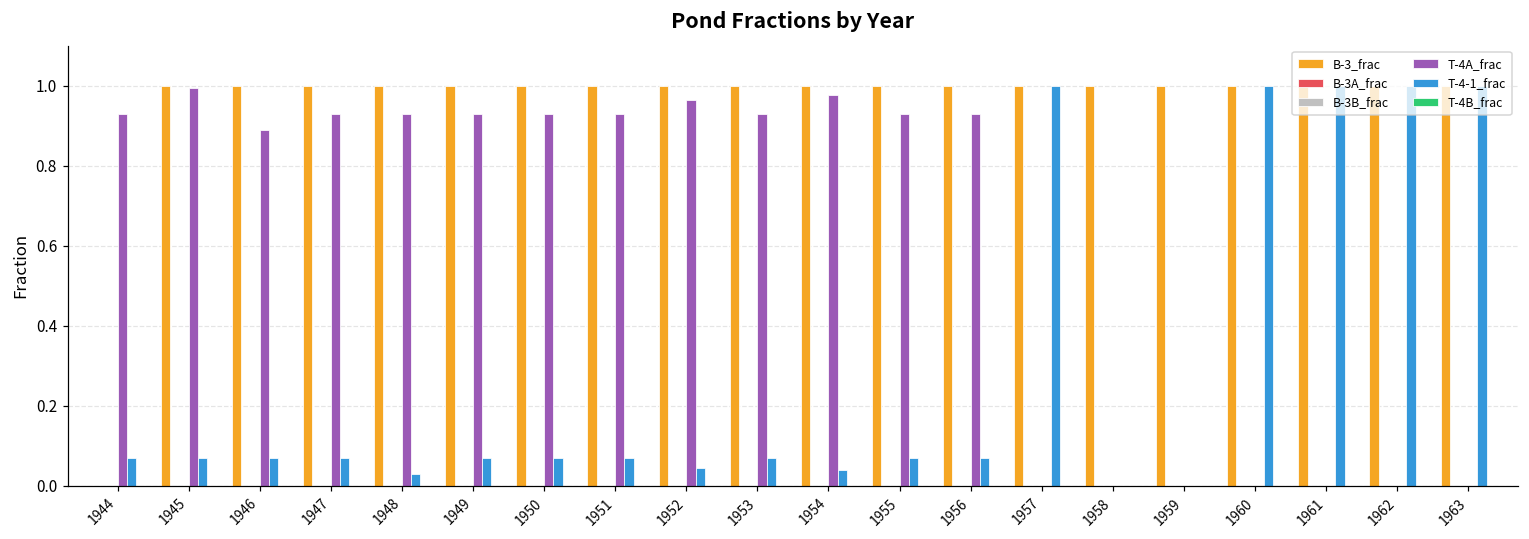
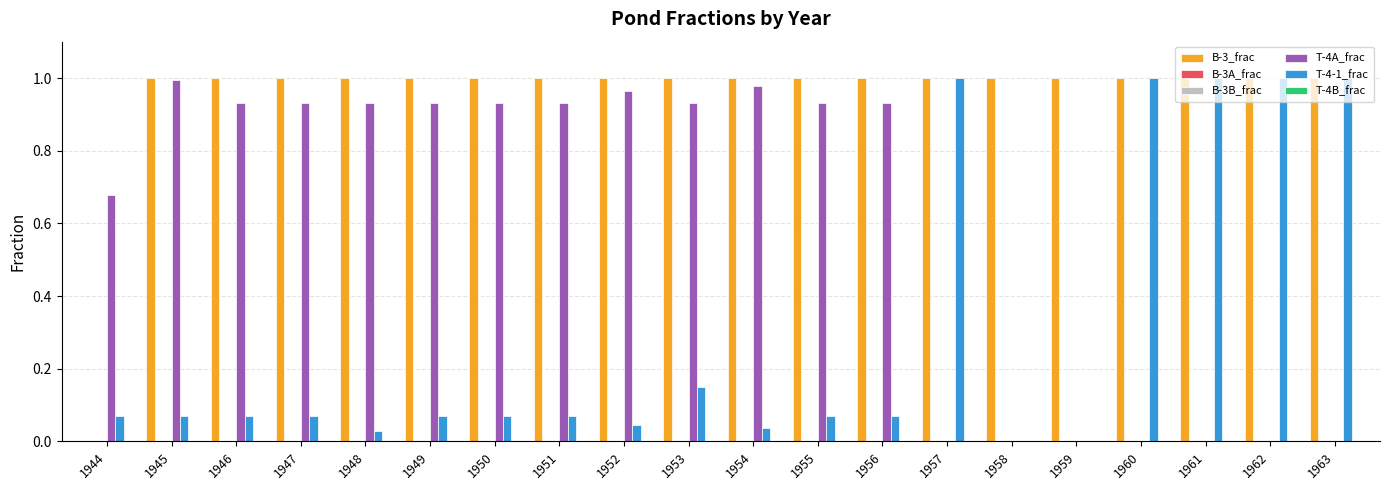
T-4A_frac, 1944: 0.93 -> 0.68
T-4A_frac, 1946: 0.89 -> 0.93
T-4-1_frac, 1953: 0.07 -> 0.15
